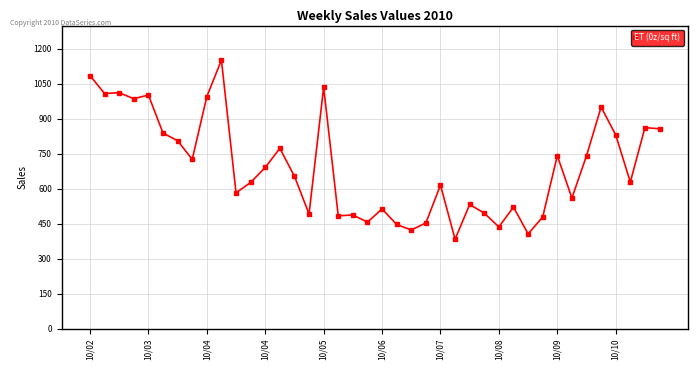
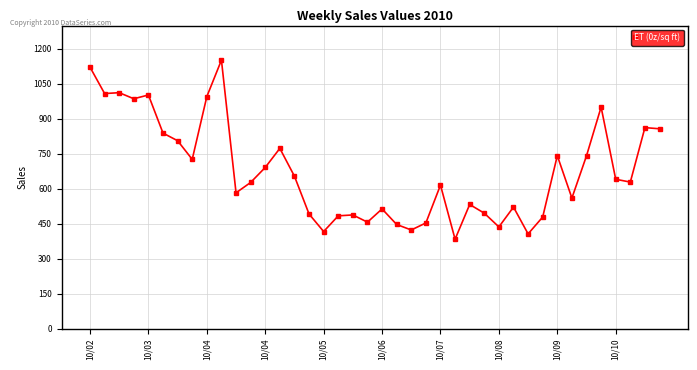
10/02: 1090 -> 1120
10/05: 1040 -> 420
10/10: 830 -> 640
